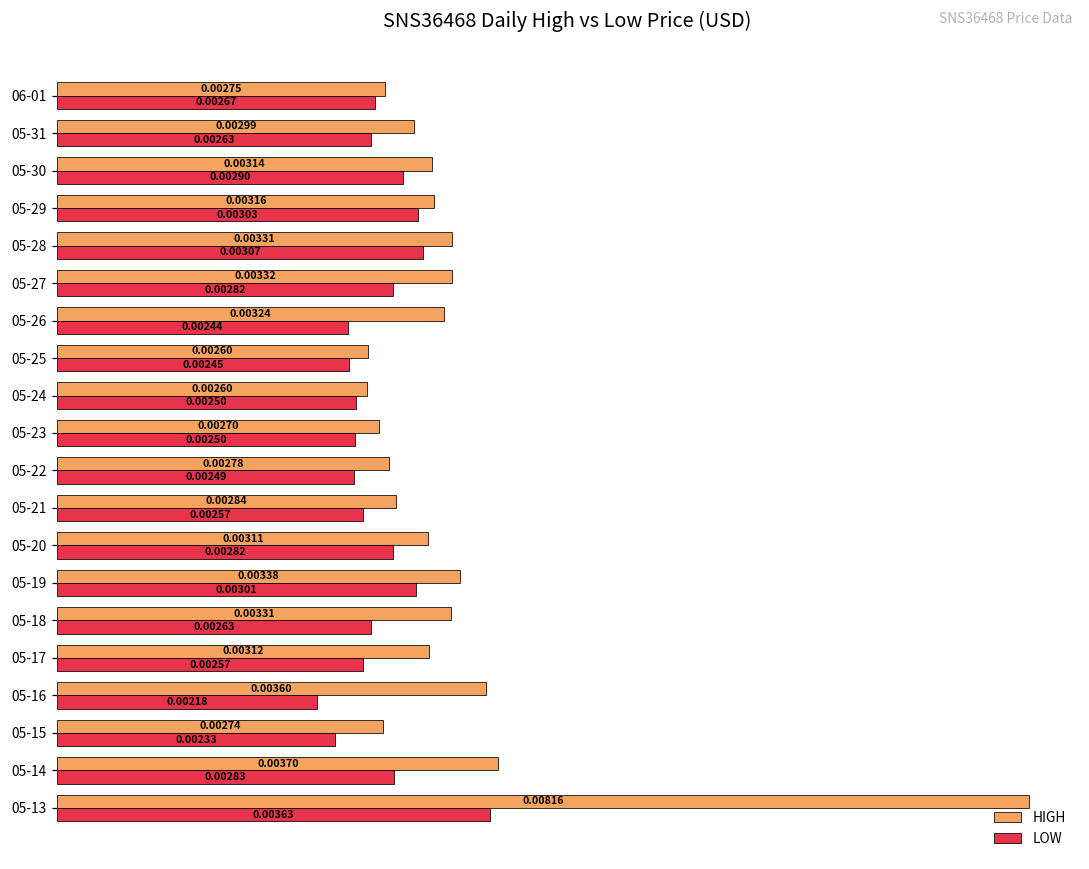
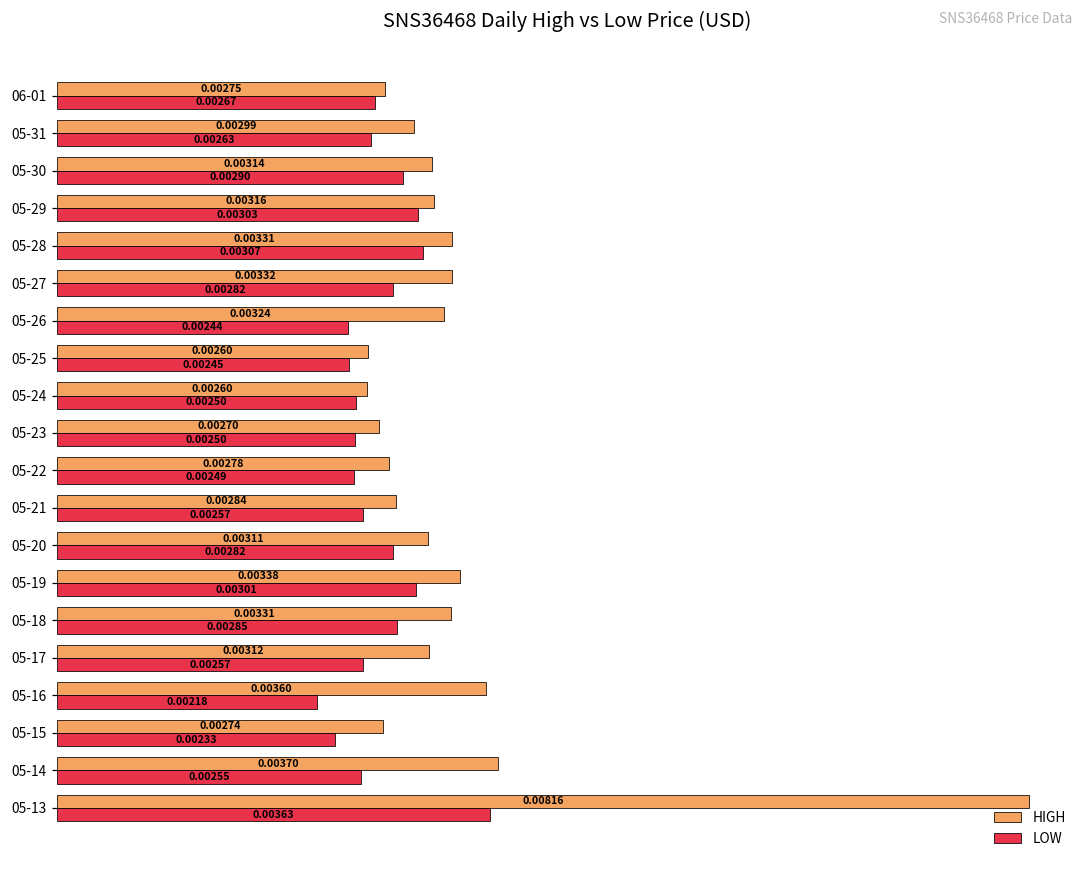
LOW, 05-18: 0.00263 -> 0.00285
LOW, 05-14: 0.00283 -> 0.00255
